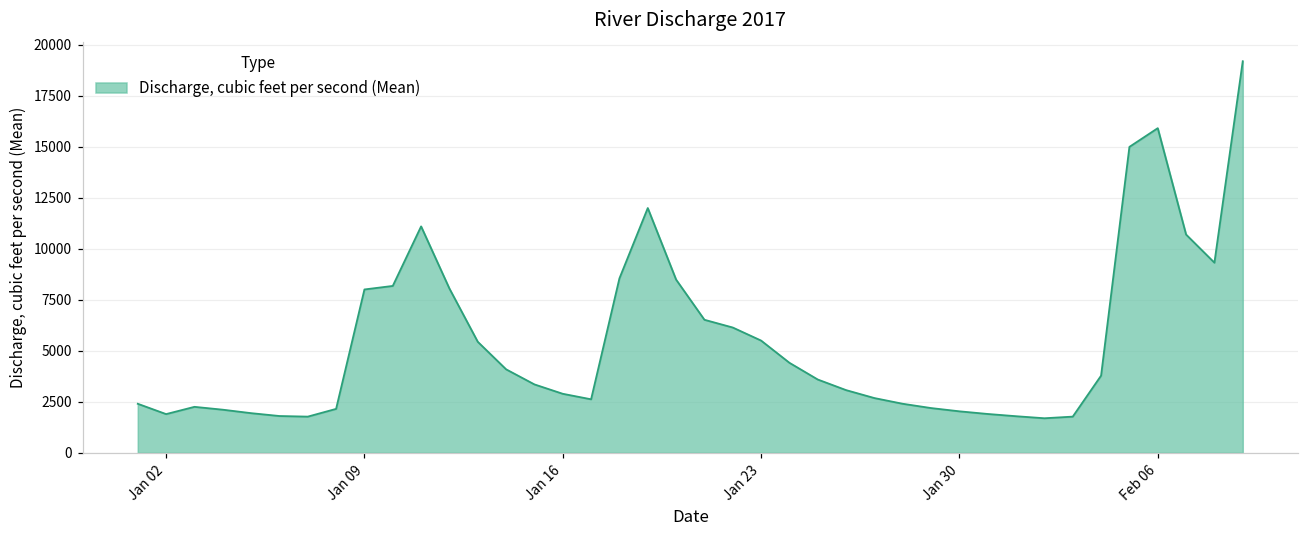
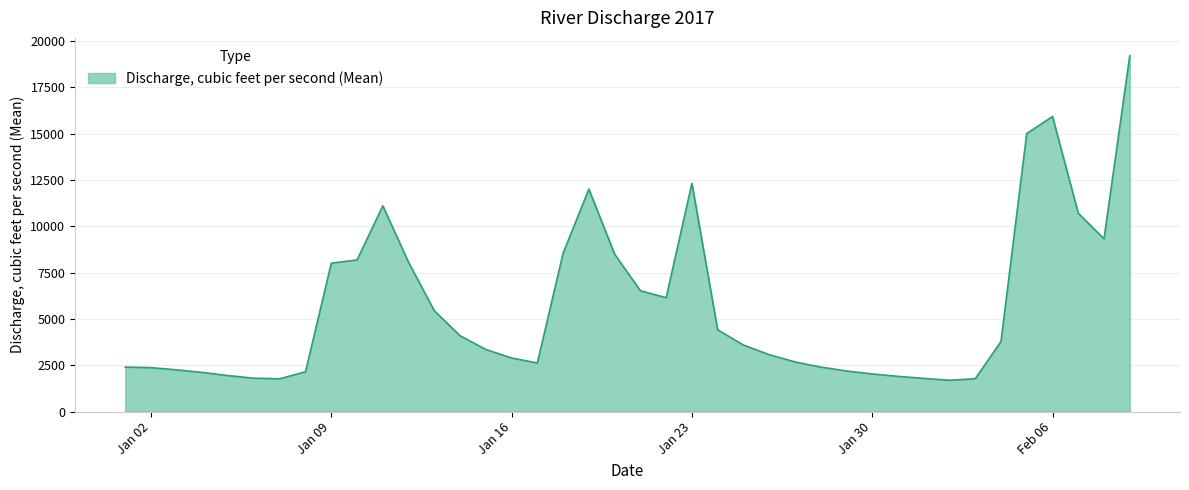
Jan 02: 1900 -> 2400
Jan 23: 5500 -> 12300
